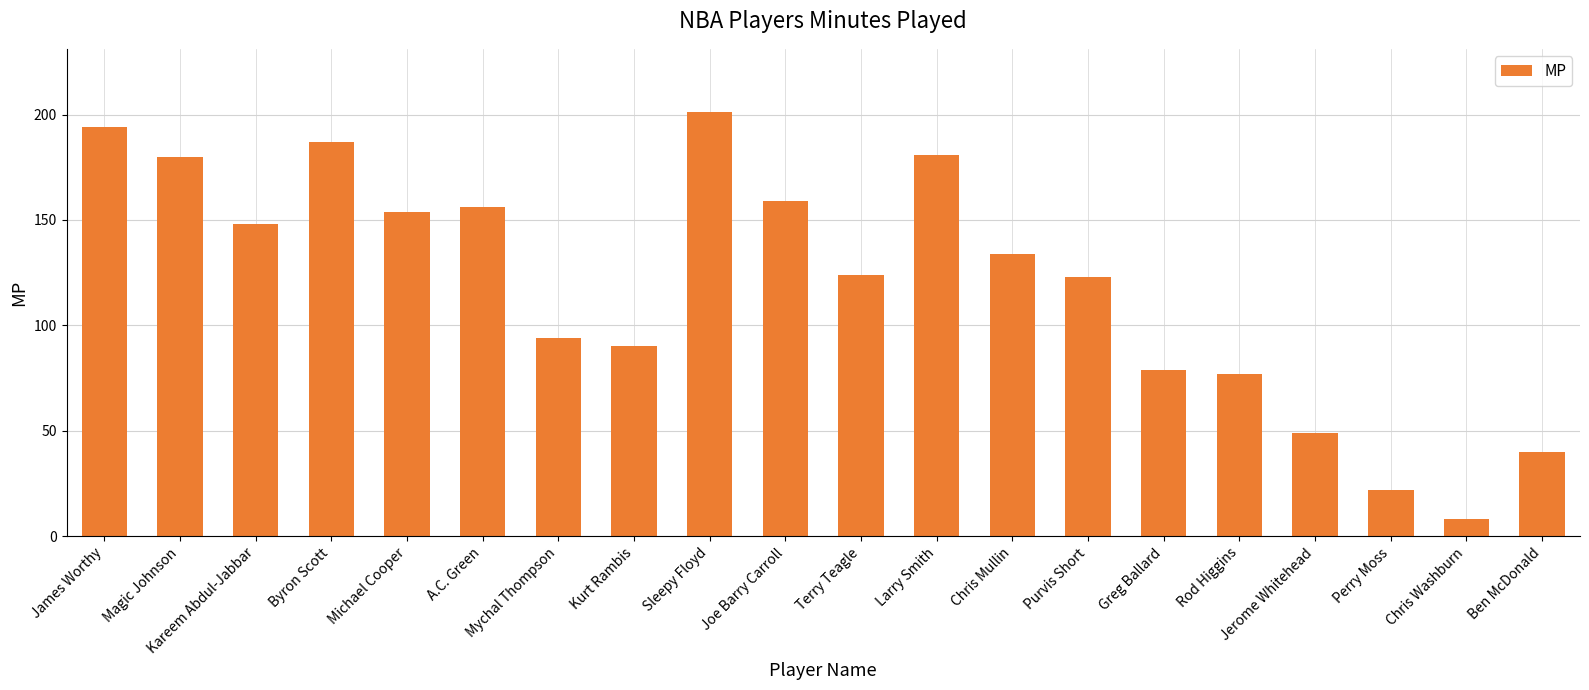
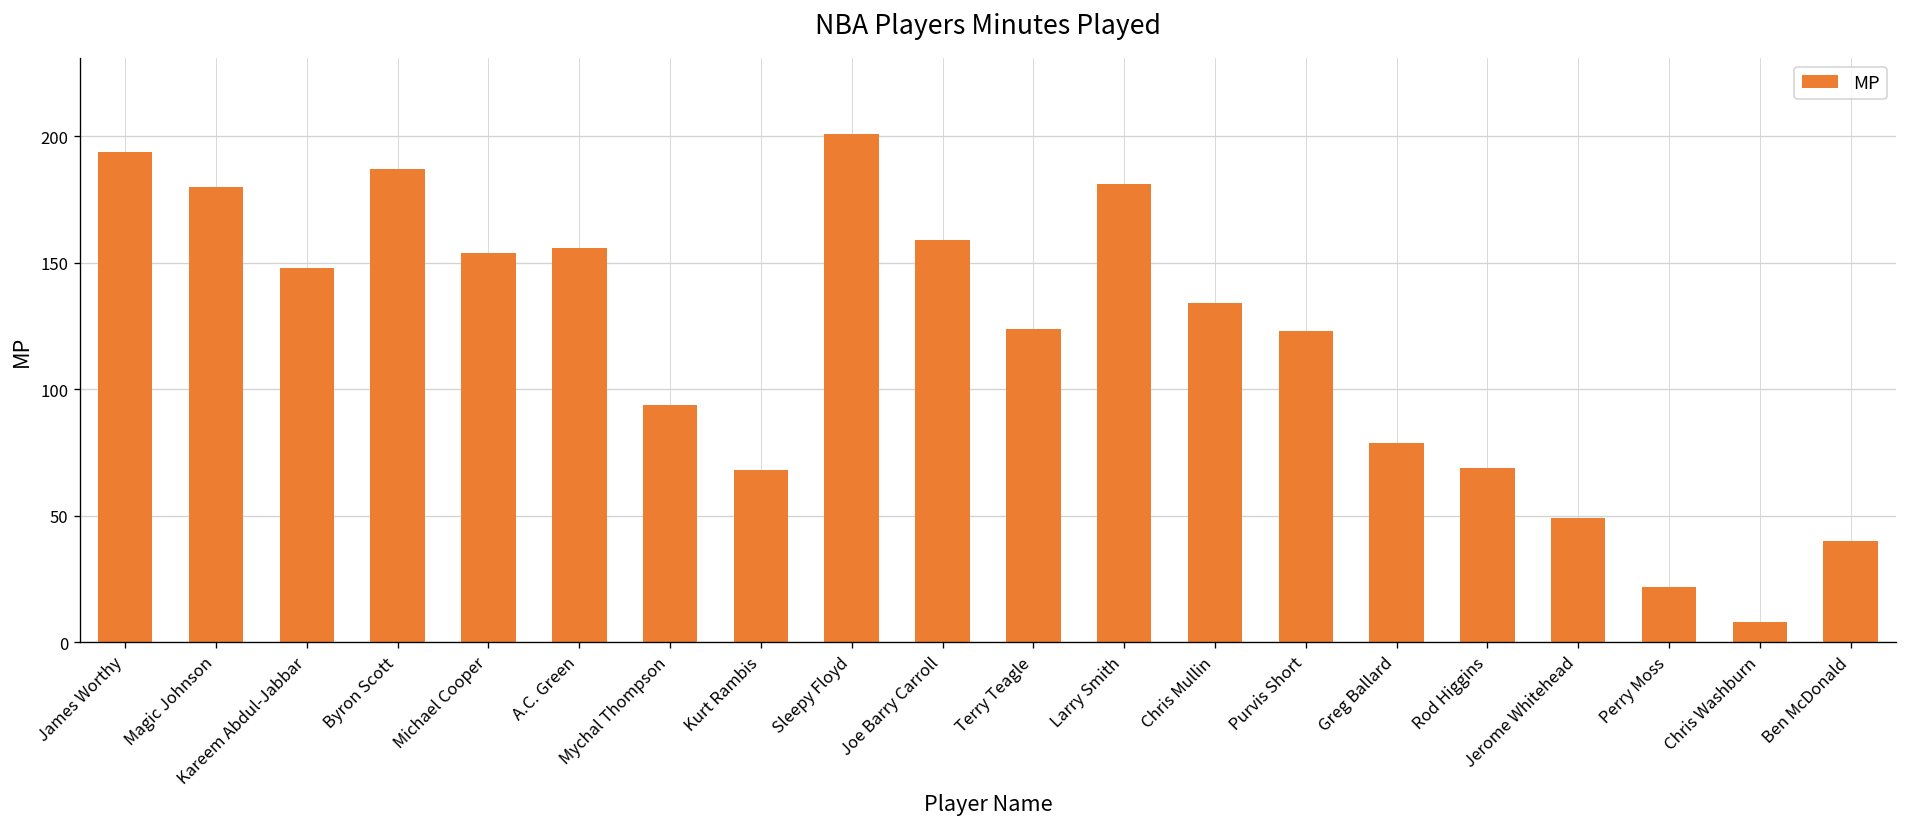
Kurt Rambis: 90 -> 68
Rod Higgins: 77 -> 69
